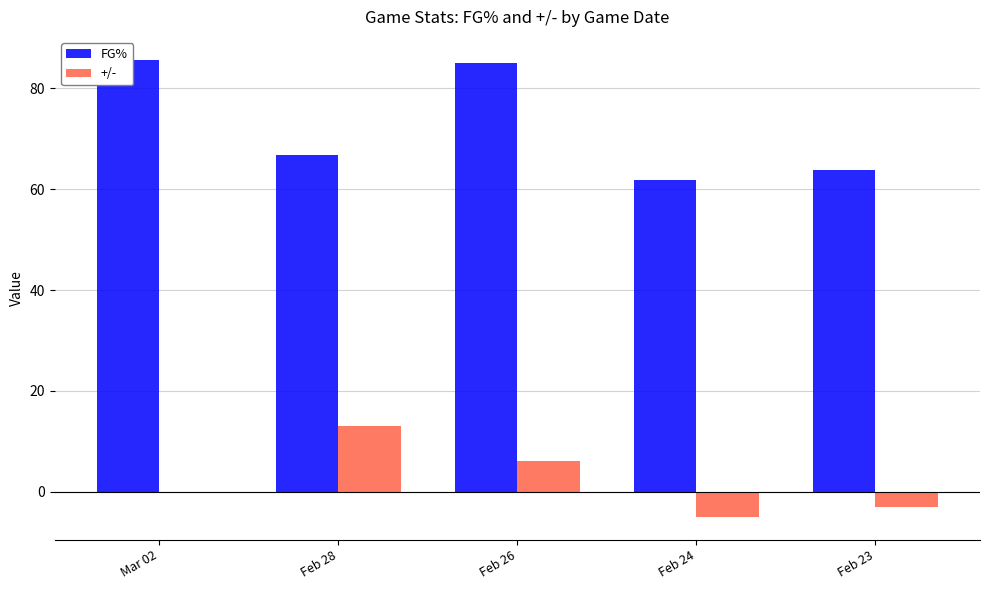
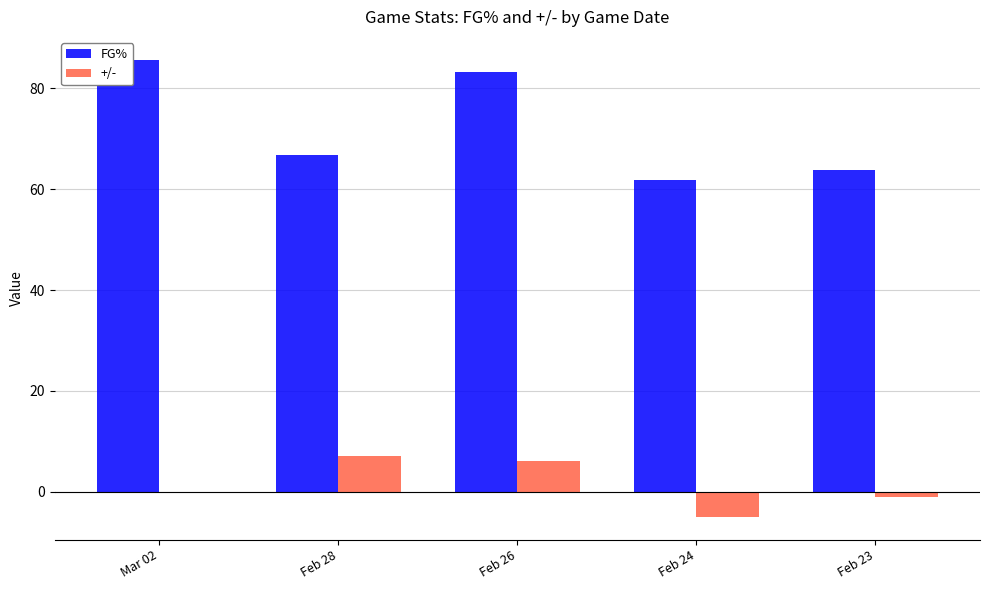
+/-, Feb 28: 13 -> 7
FG%, Feb 26: 85 -> 83
+/-, Feb 23: -3 -> -1
